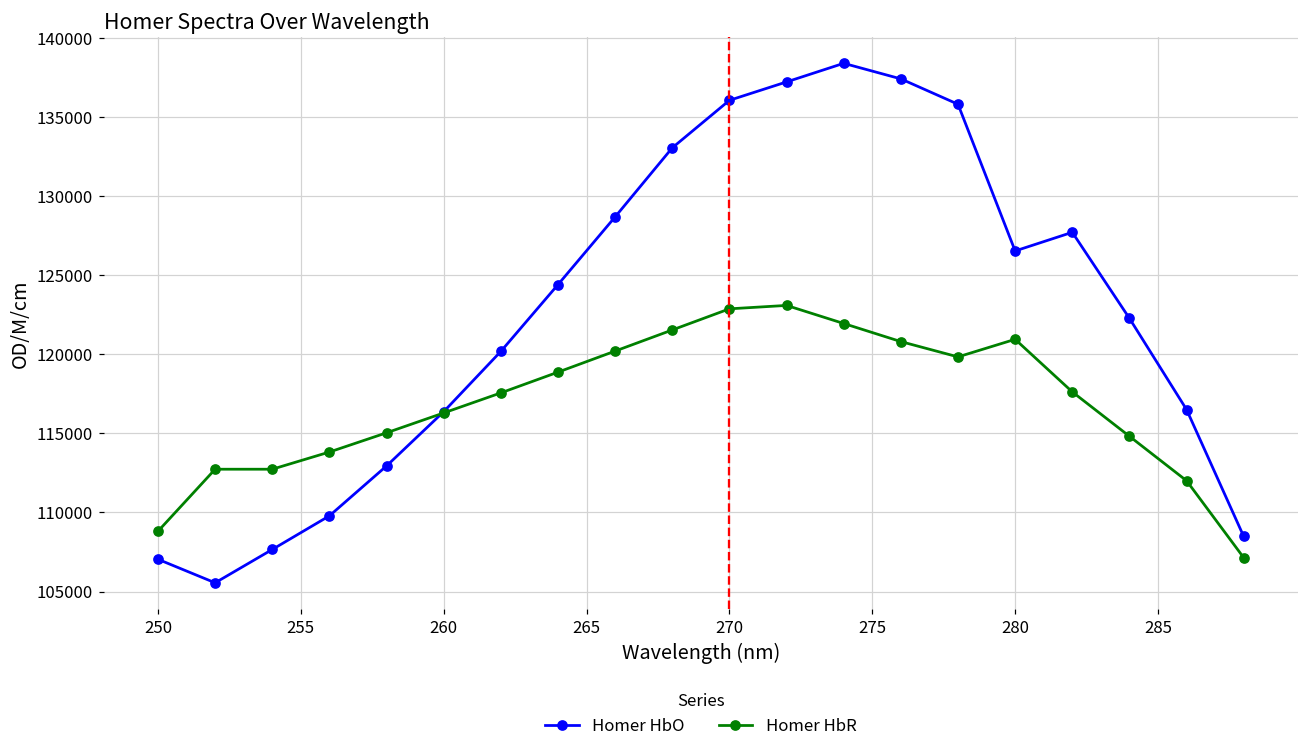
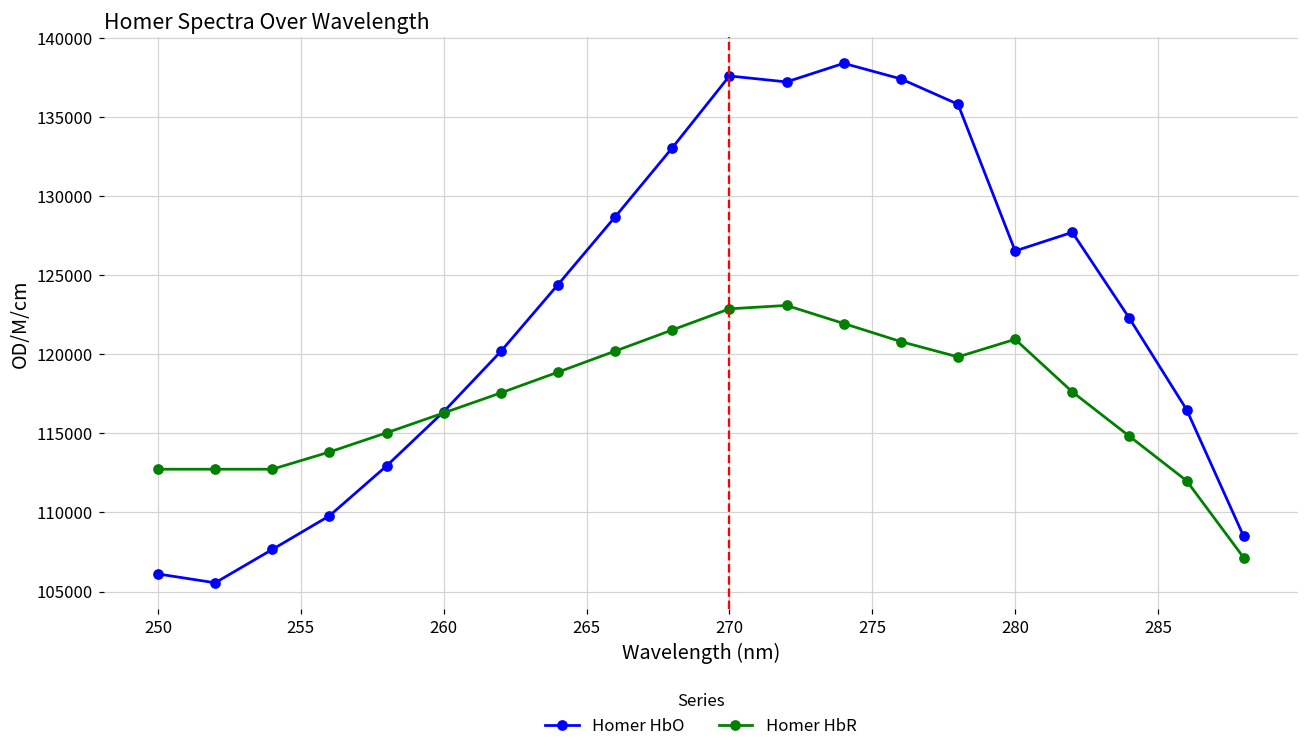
Homer HbO, 250: 107000 -> 106100
Homer HbR, 250: 108800 -> 112700
Homer HbO, 270: 136100 -> 137600
